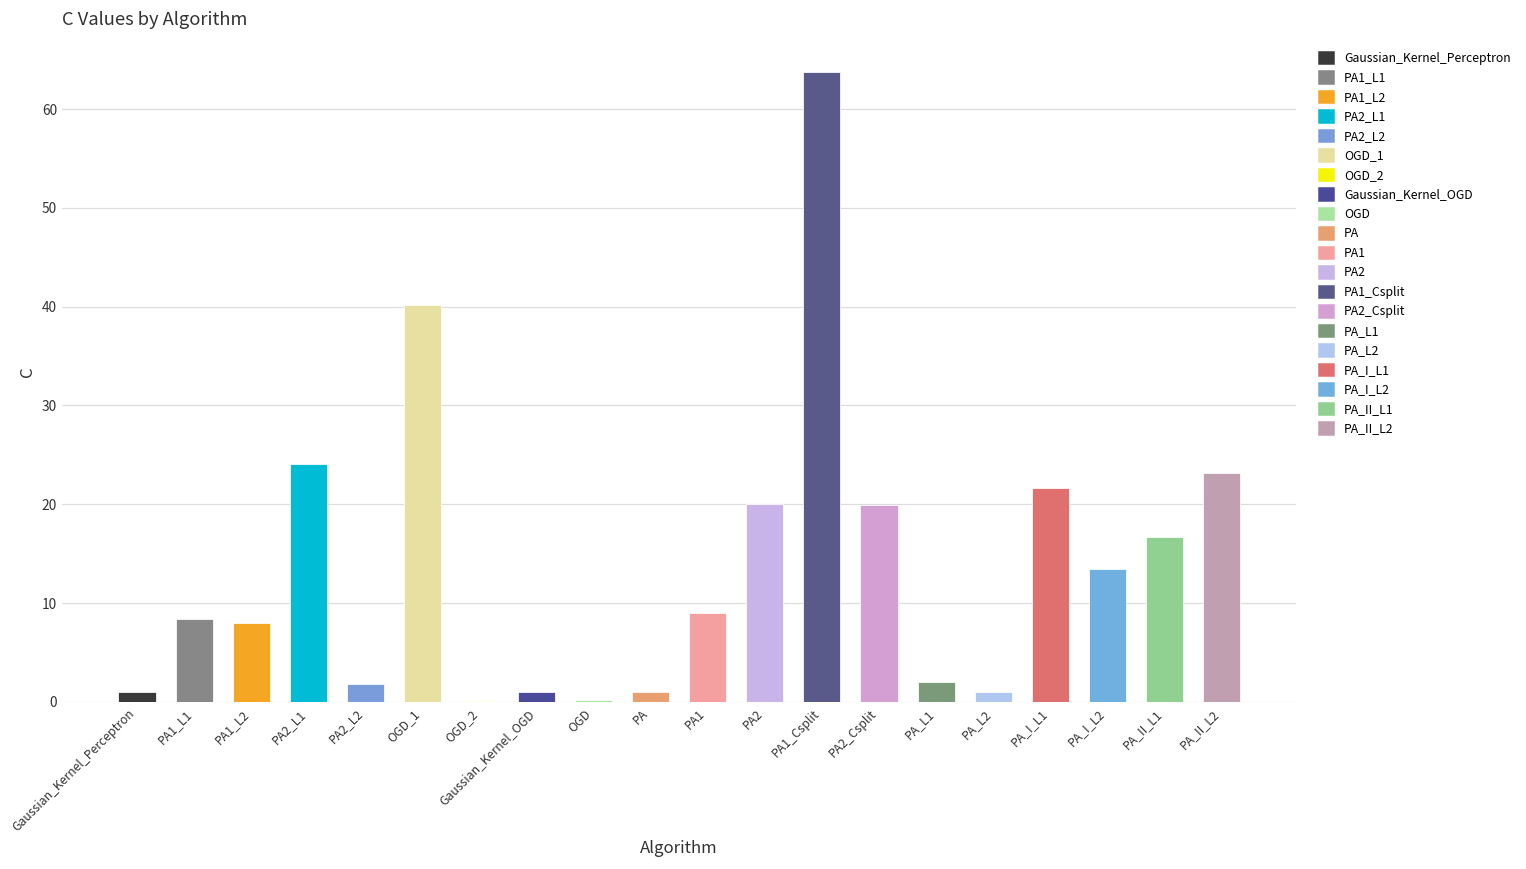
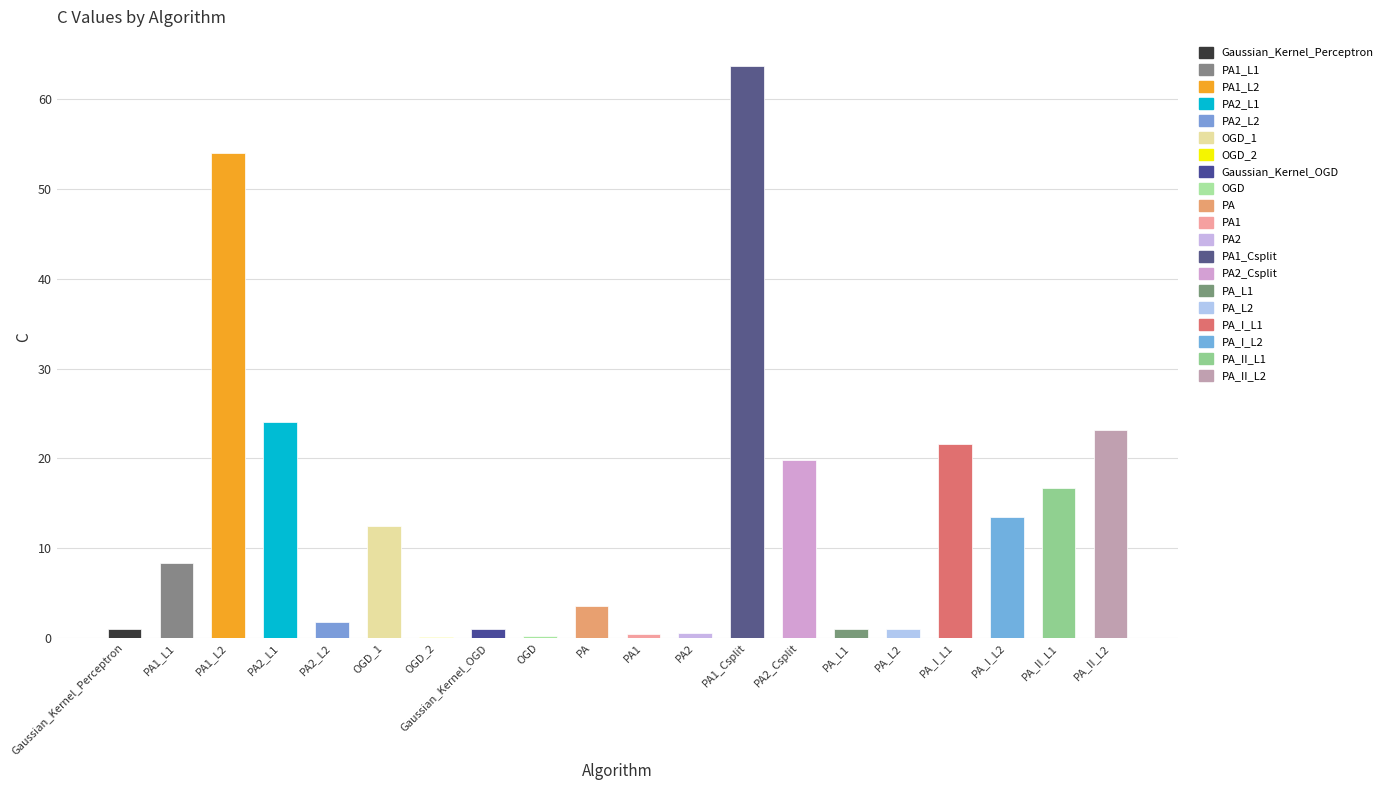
PA1_L2: 8 -> 54
OGD_1: 40 -> 12
PA: 1 -> 4
PA1: 9 -> 0
PA2: 20 -> 1
PA_L1: 2 -> 1
